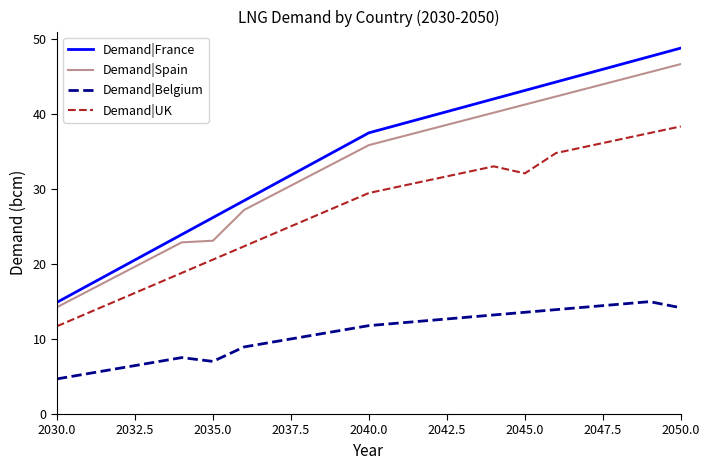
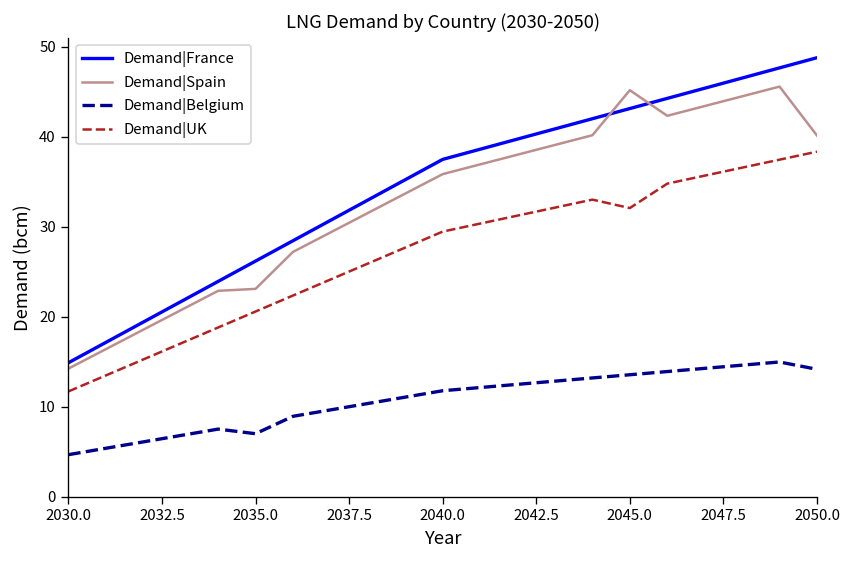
Demand|Spain, 2045.0: 41 -> 45
Demand|Spain, 2050.0: 47 -> 40
